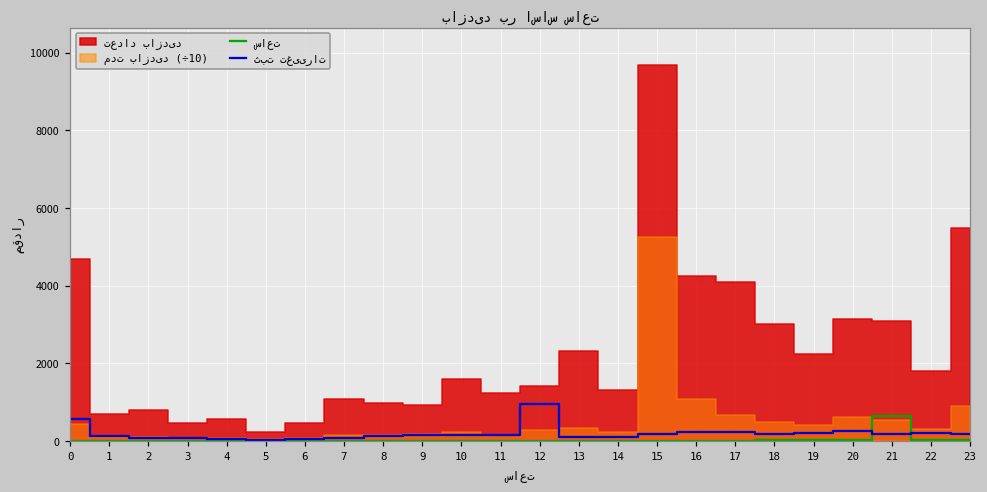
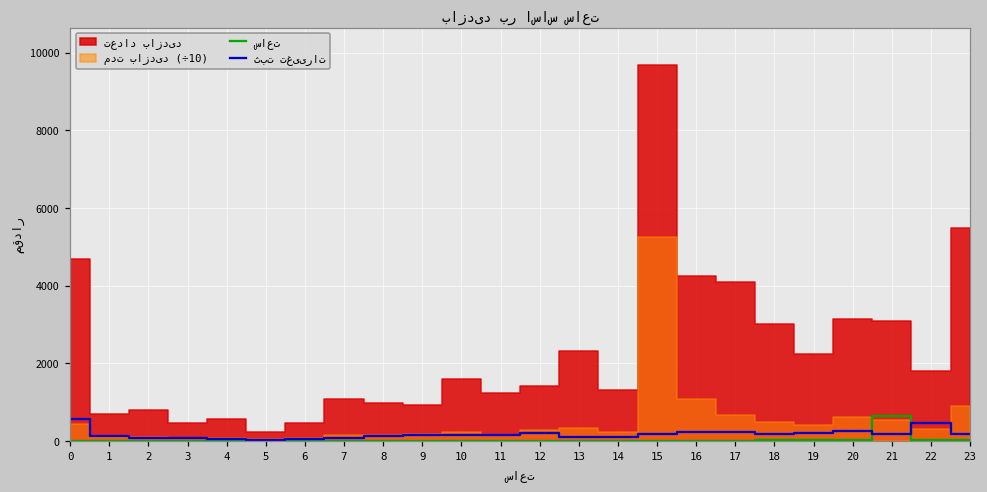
ثبت تغییرات, 12: 1000 -> 200
ثبت تغییرات, 22: 200 -> 500
